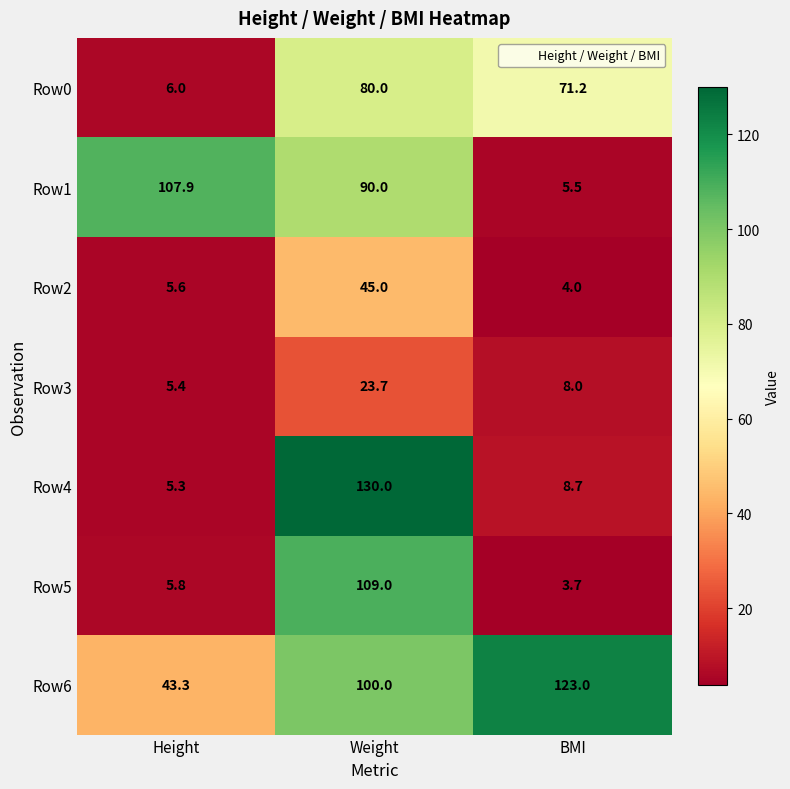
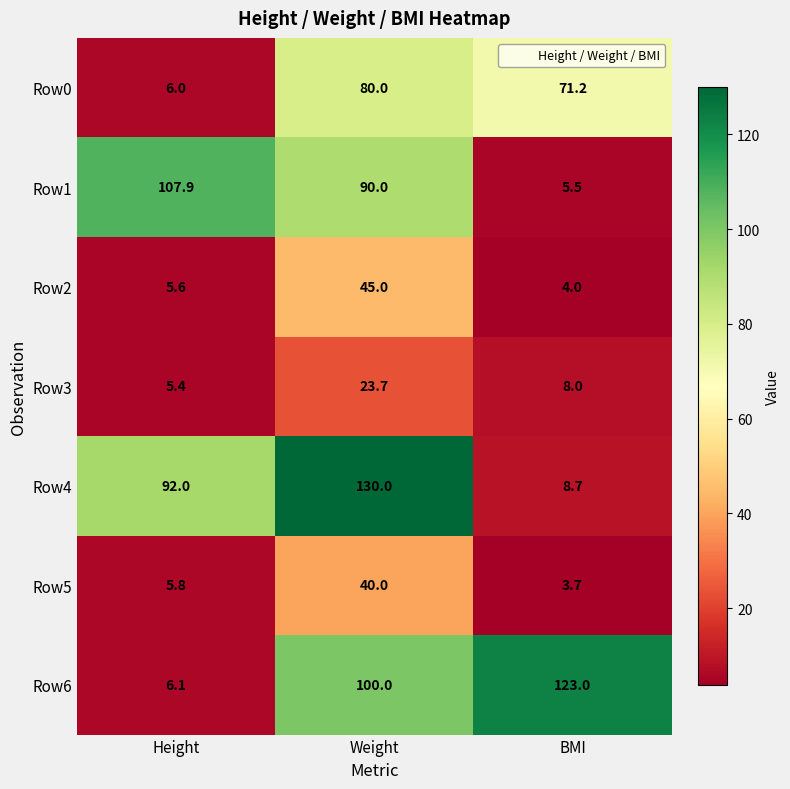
Row4, Height: 5.3 -> 92.0
Row5, Weight: 109.0 -> 40.0
Row6, Height: 43.3 -> 6.1
